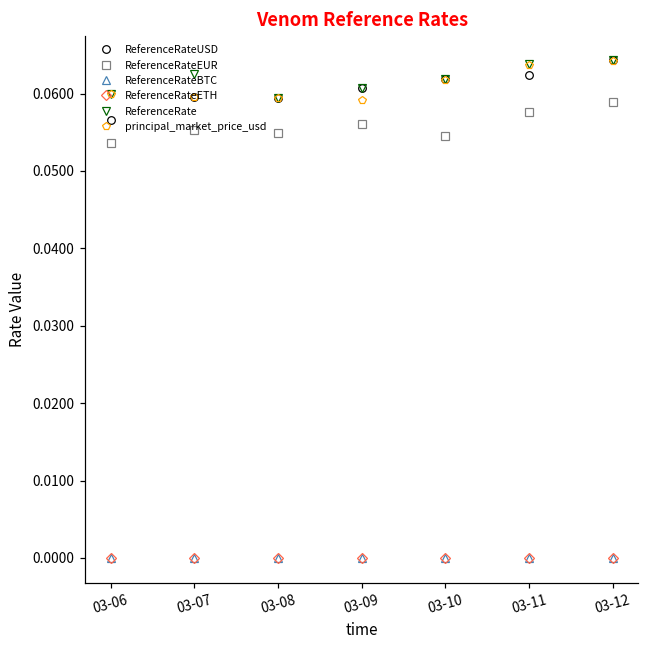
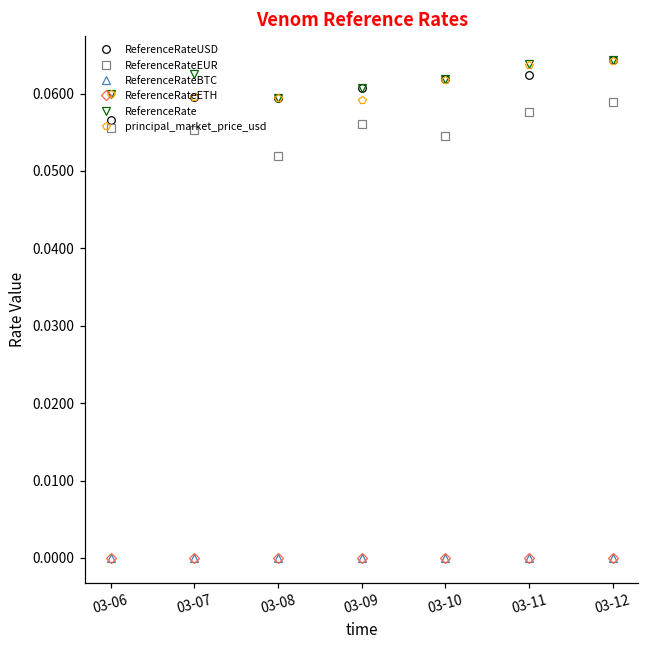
ReferenceRateEUR, 03-06: 0.054 -> 0.056
ReferenceRateEUR, 03-08: 0.055 -> 0.052
